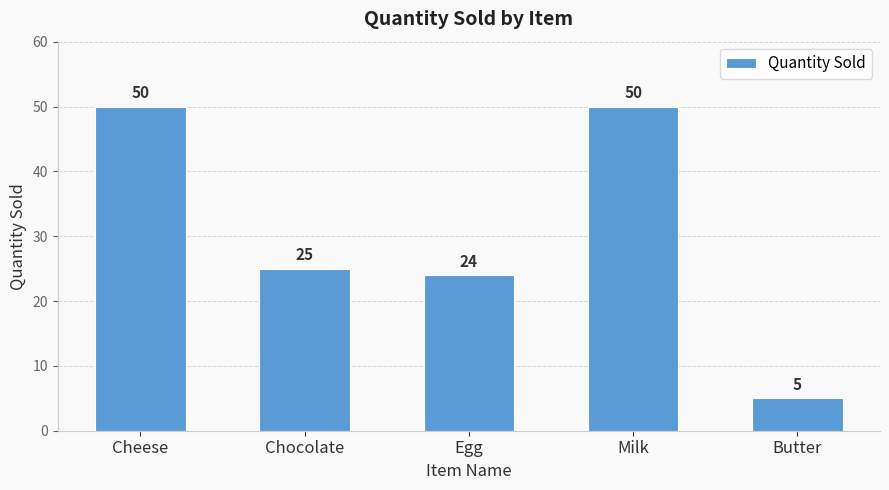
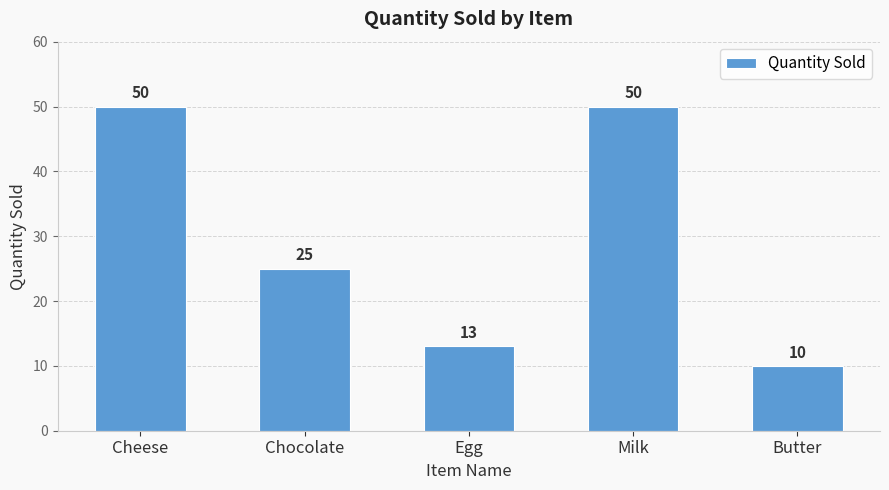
Egg: 24 -> 13
Butter: 5 -> 10
